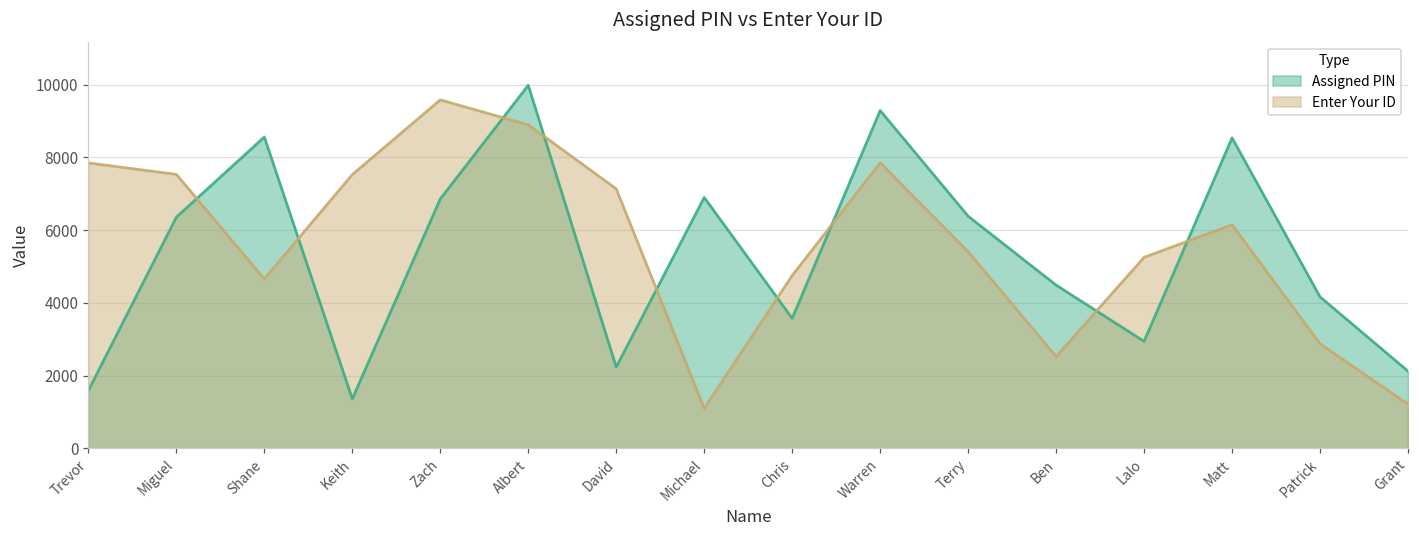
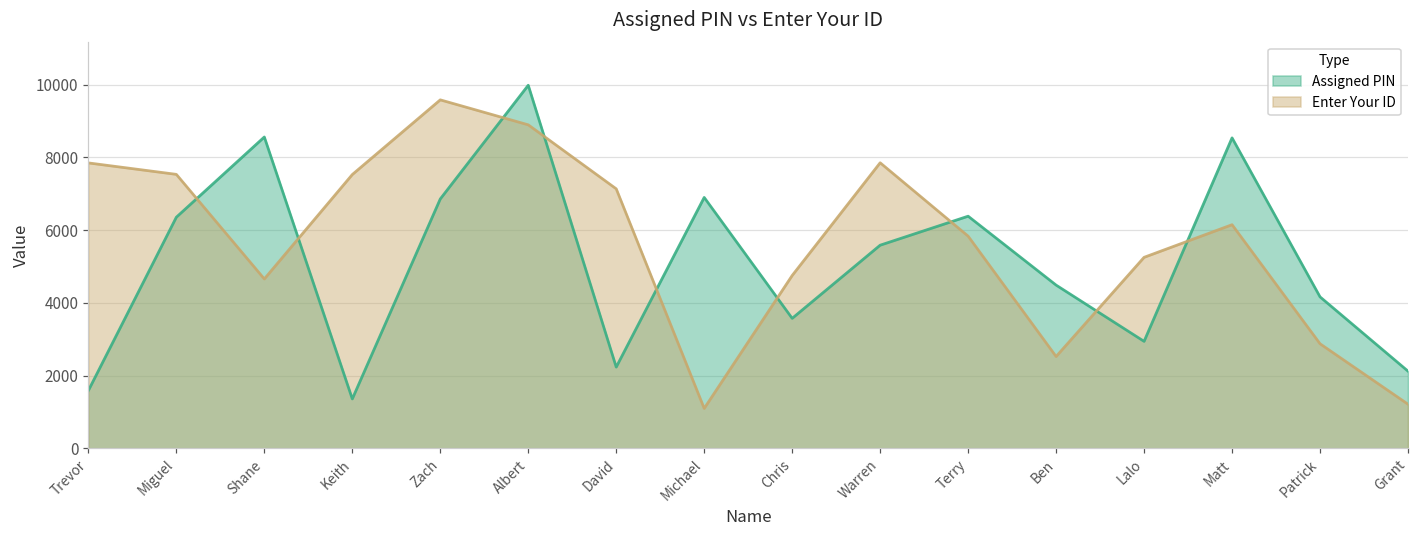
Assigned PIN, Warren: 9300 -> 5600
Enter Your ID, Terry: 5400 -> 5800
